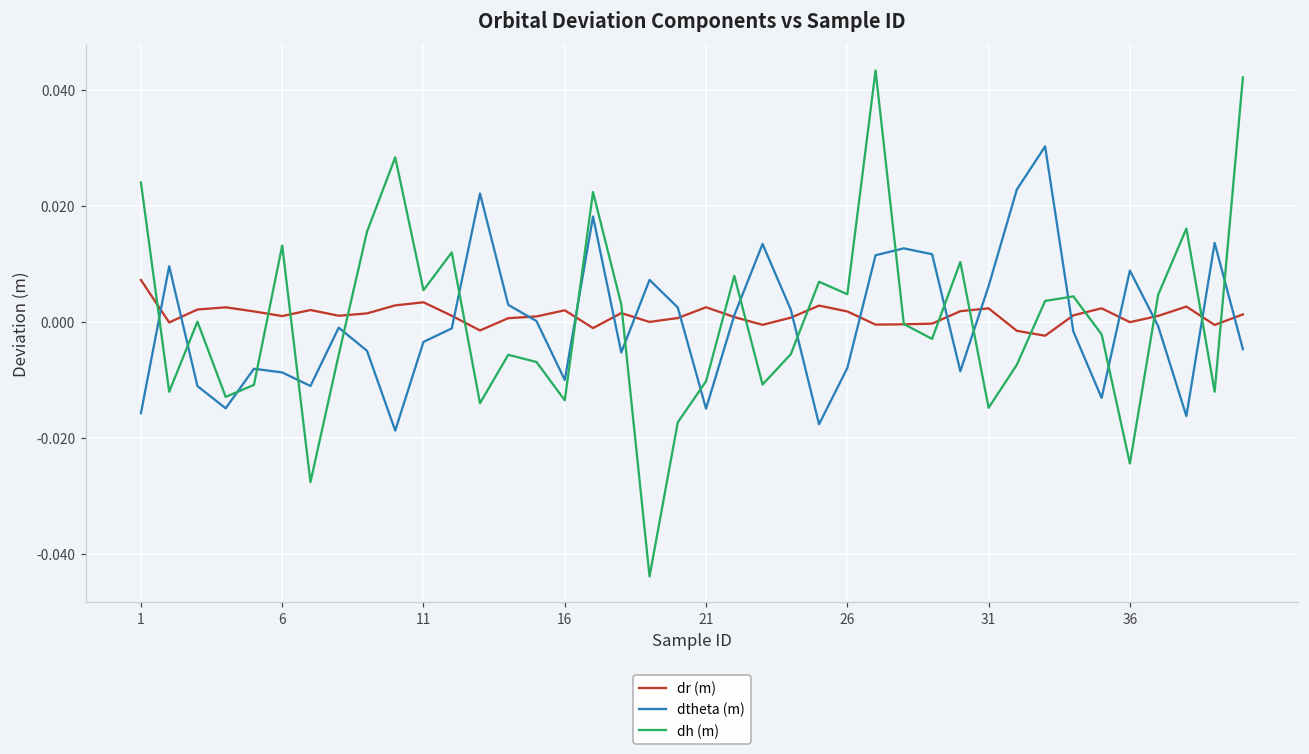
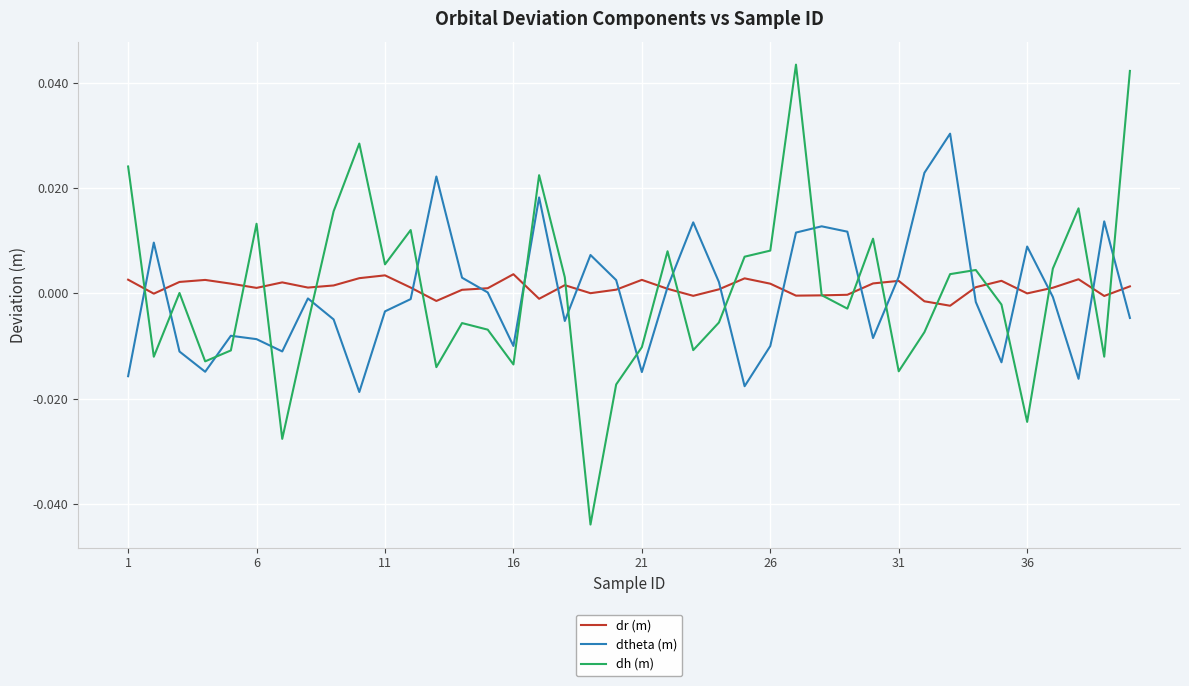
dr (m), 1: 0.007 -> 0.003
dr (m), 16: 0.002 -> 0.004
dtheta (m), 26: -0.008 -> -0.010
dh (m), 26: 0.005 -> 0.008
dtheta (m), 31: 0.006 -> 0.003
